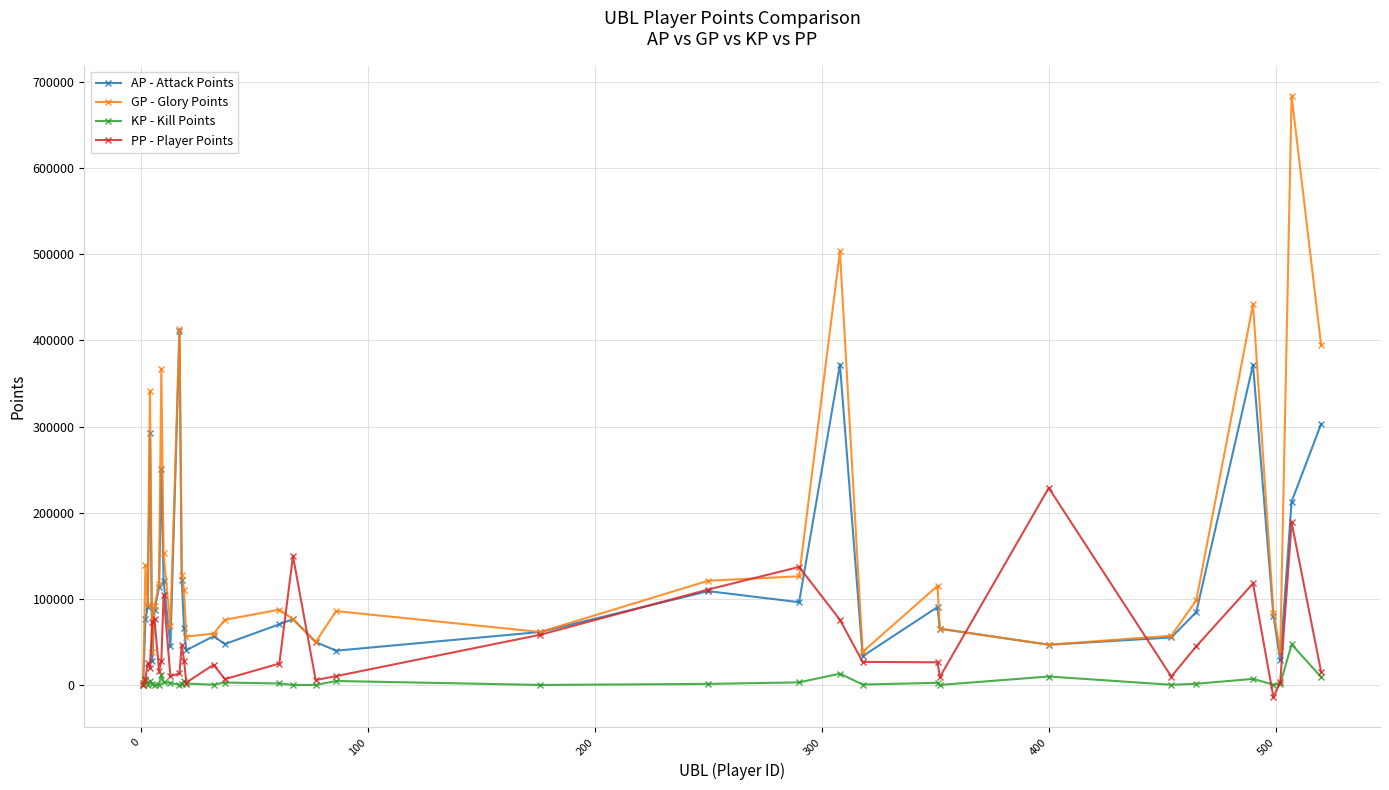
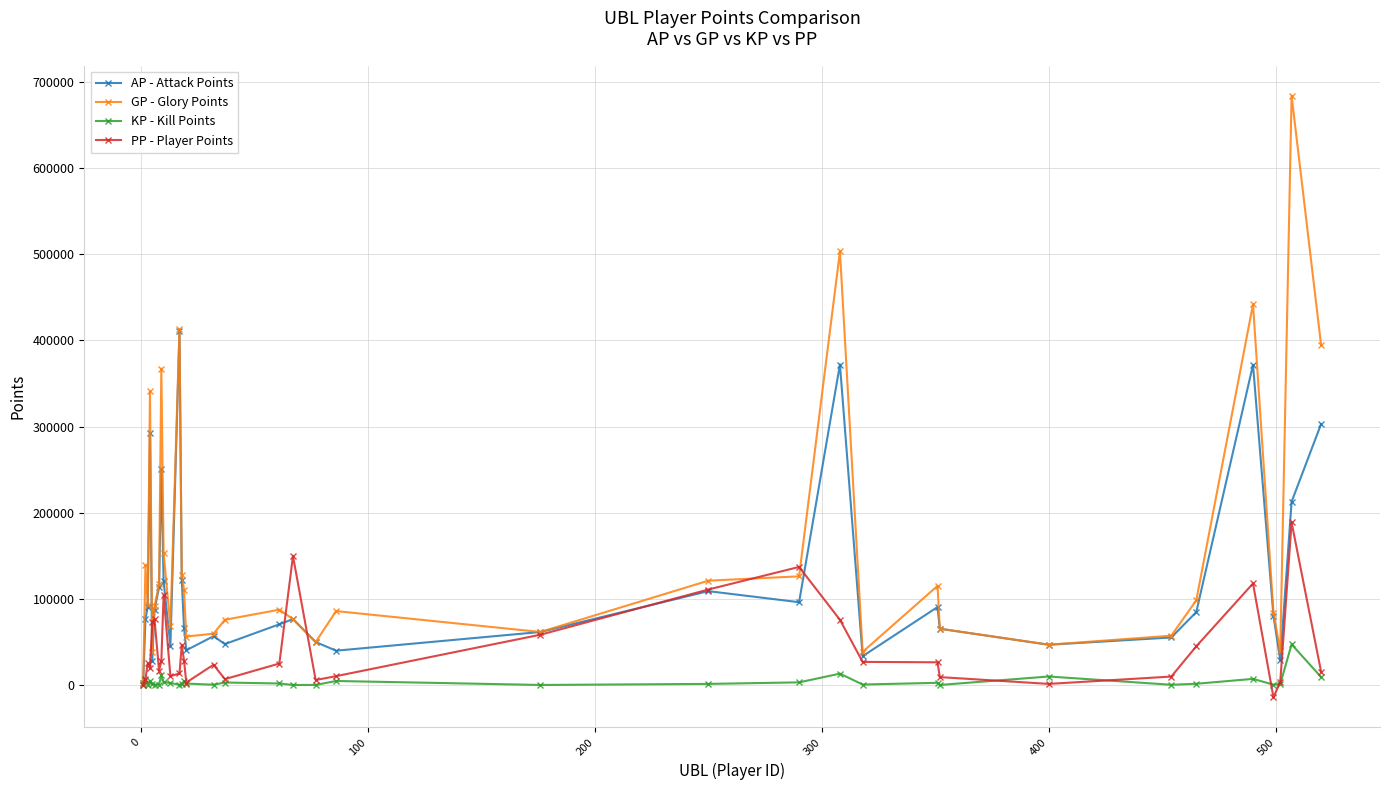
PP - Player Points, 400: 230000 -> 0
